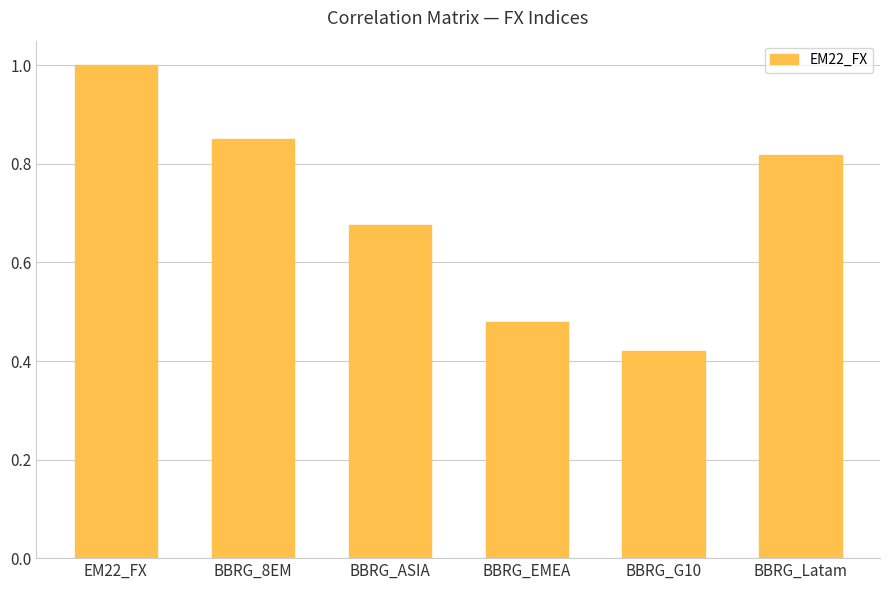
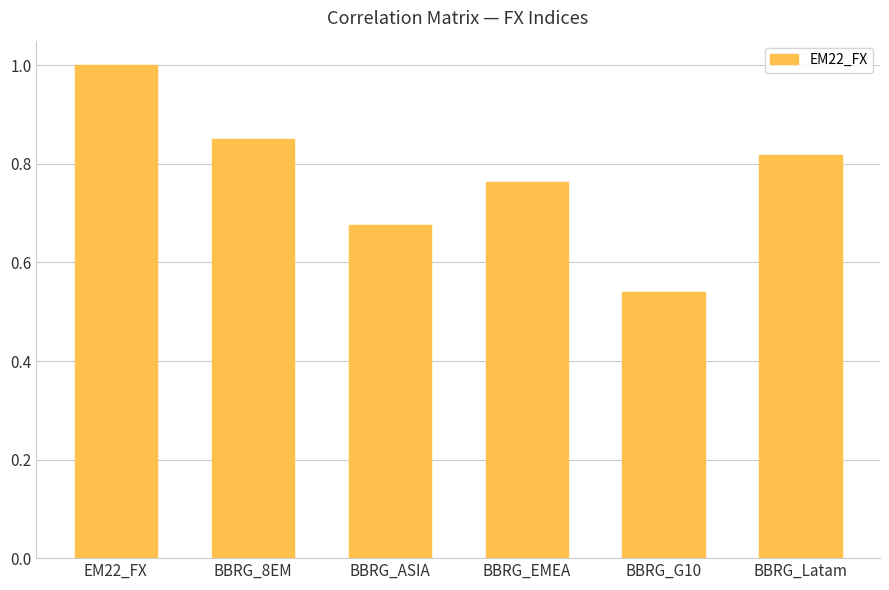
BBRG_EMEA: 0.48 -> 0.76
BBRG_G10: 0.42 -> 0.54
